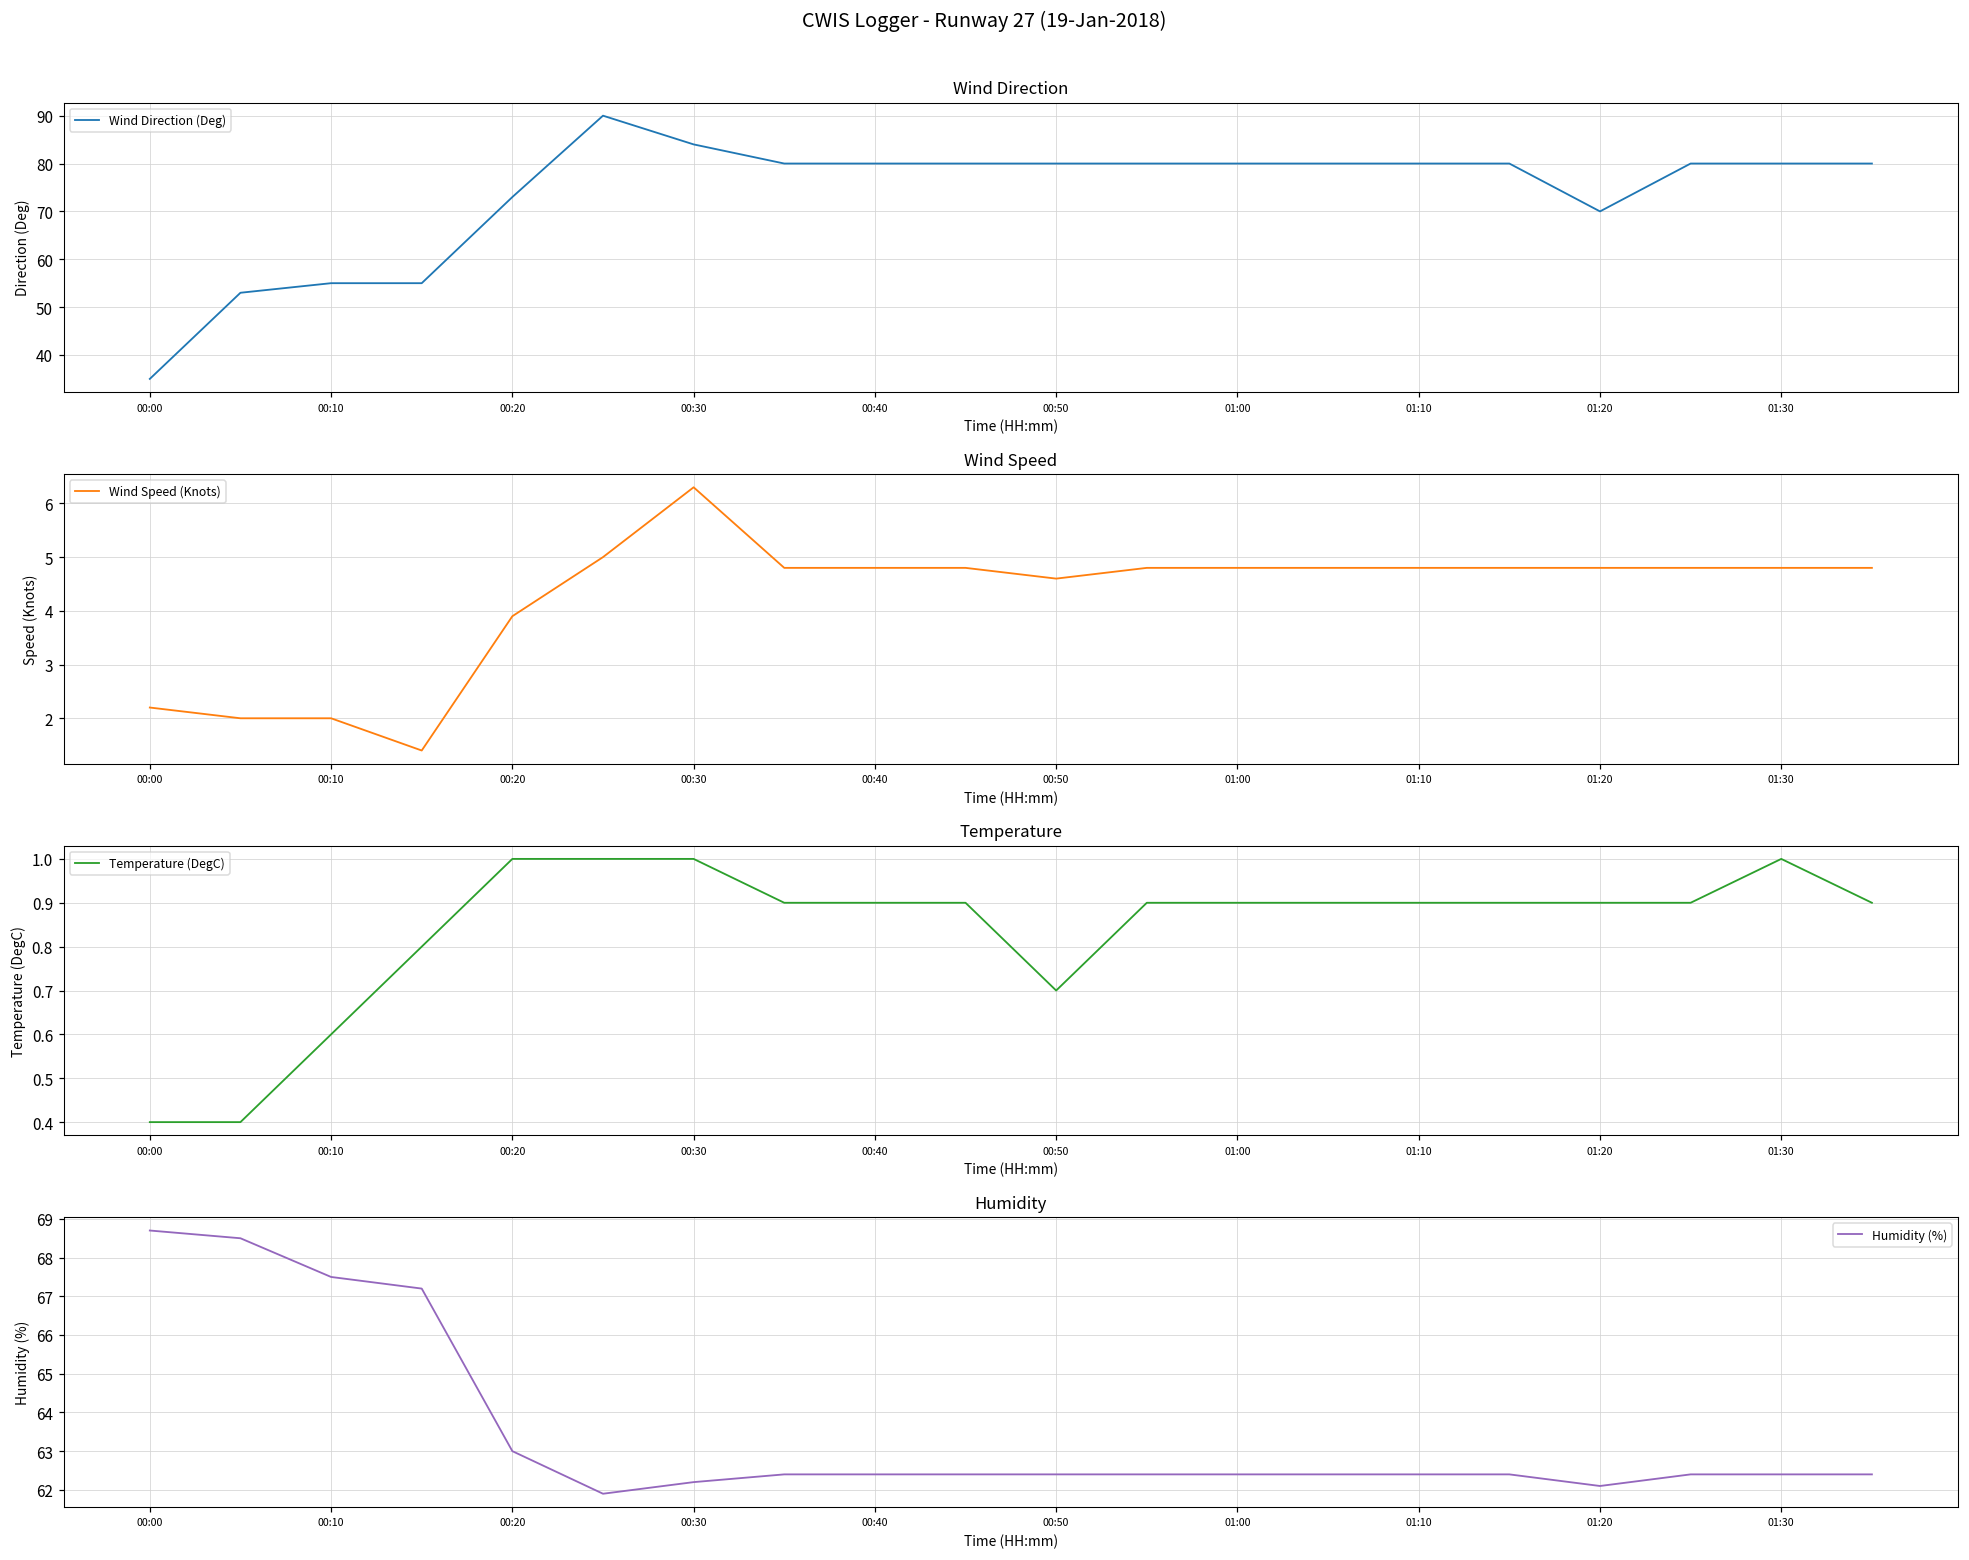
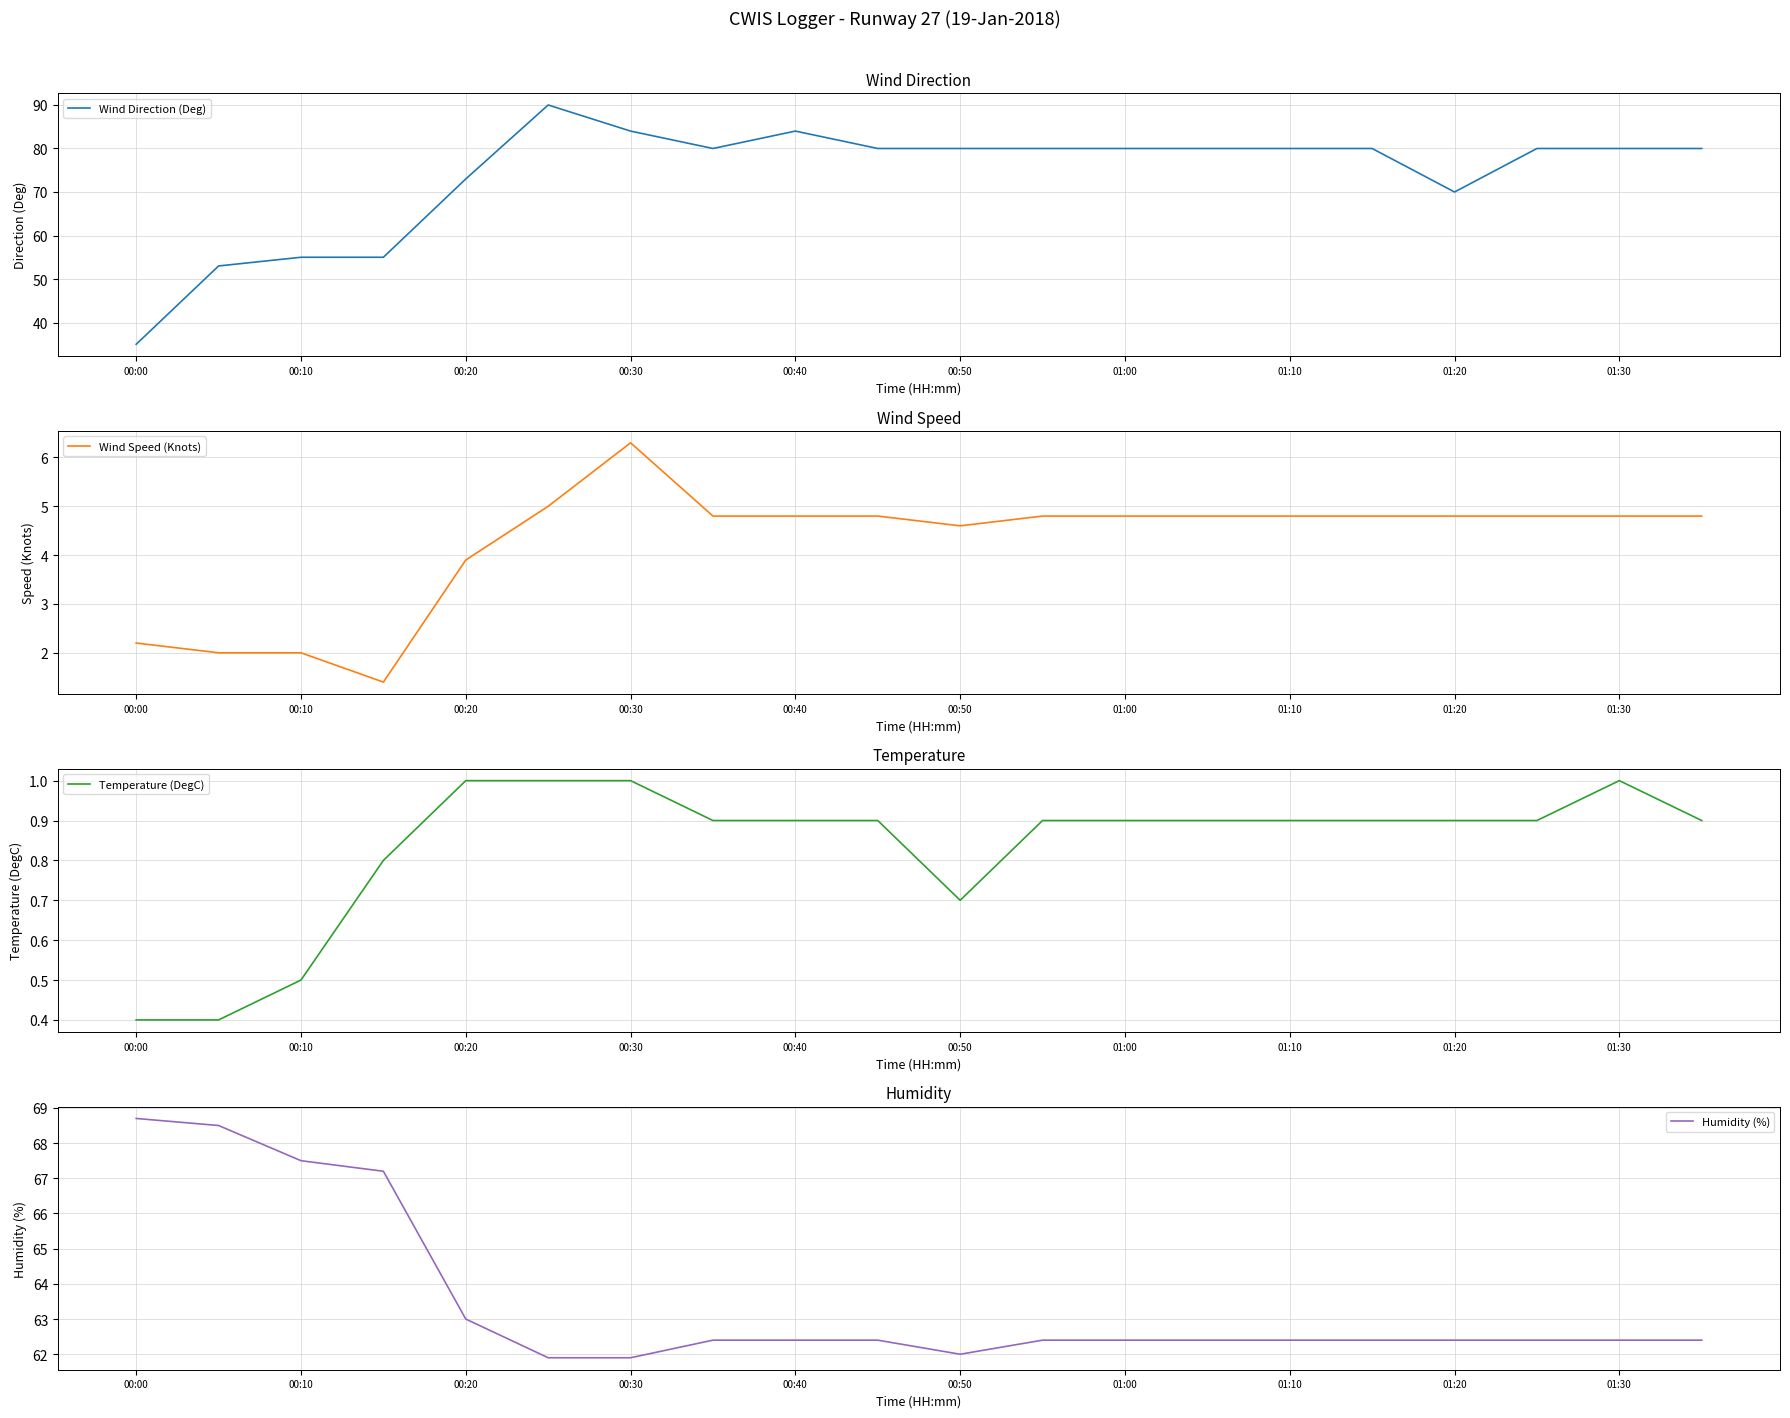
Wind Direction, 00:40: 80 -> 84
Temperature, 00:10: 0.6 -> 0.5
Humidity, 00:30: 62.2 -> 61.9
Humidity, 00:50: 62.4 -> 62.0
Humidity, 01:20: 62.1 -> 62.4
